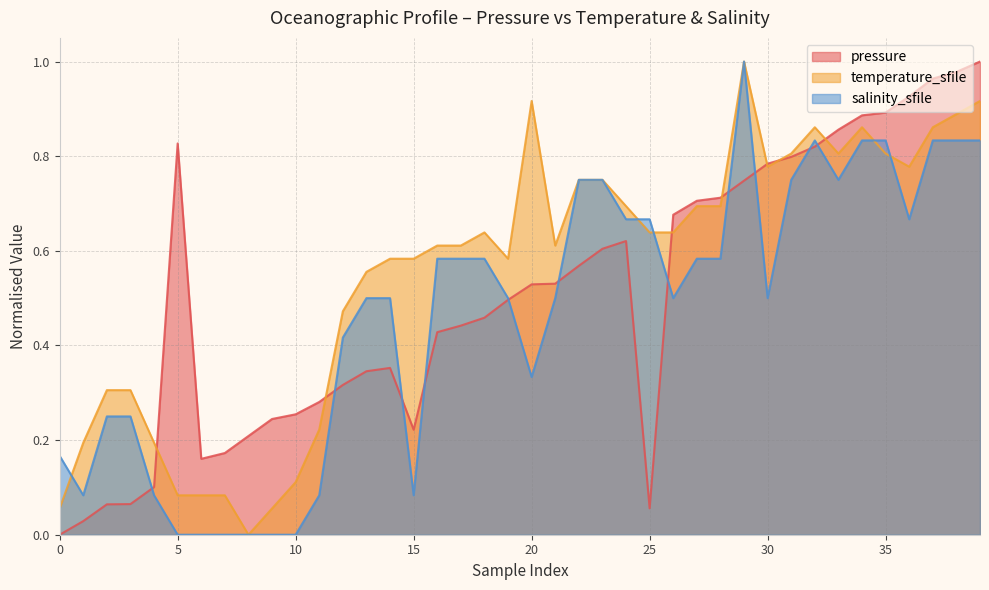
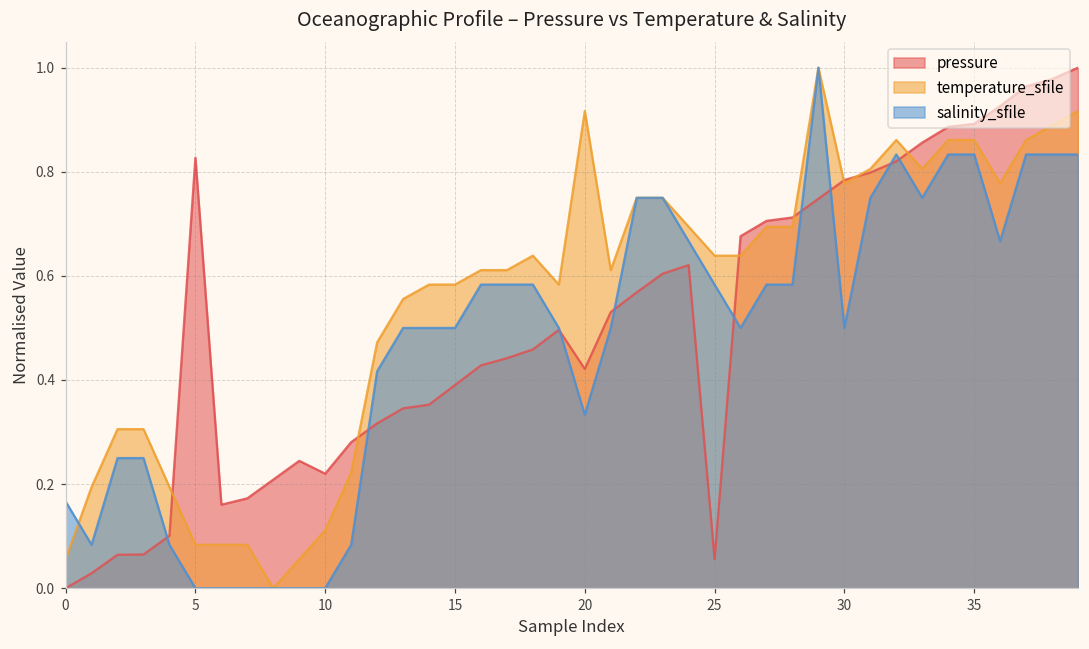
pressure, 10: 0.25 -> 0.22
pressure, 15: 0.22 -> 0.39
salinity_sfile, 15: 0.08 -> 0.50
pressure, 20: 0.53 -> 0.42
salinity_sfile, 25: 0.67 -> 0.58
temperature_sfile, 35: 0.81 -> 0.86
